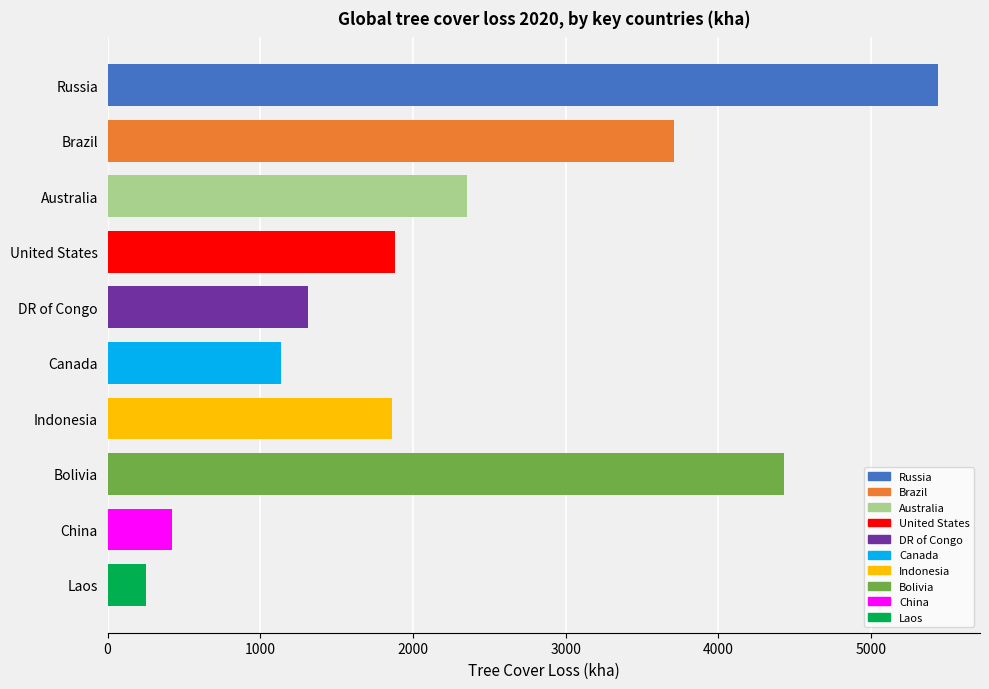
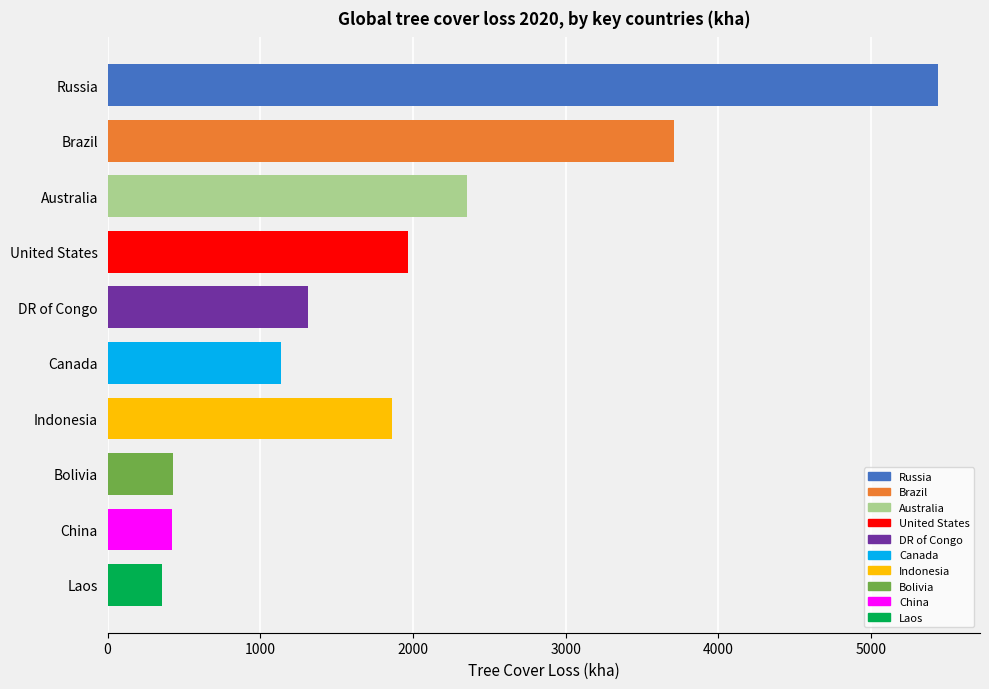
United States: 1890 -> 1970
Bolivia: 4430 -> 430
Laos: 250 -> 360
